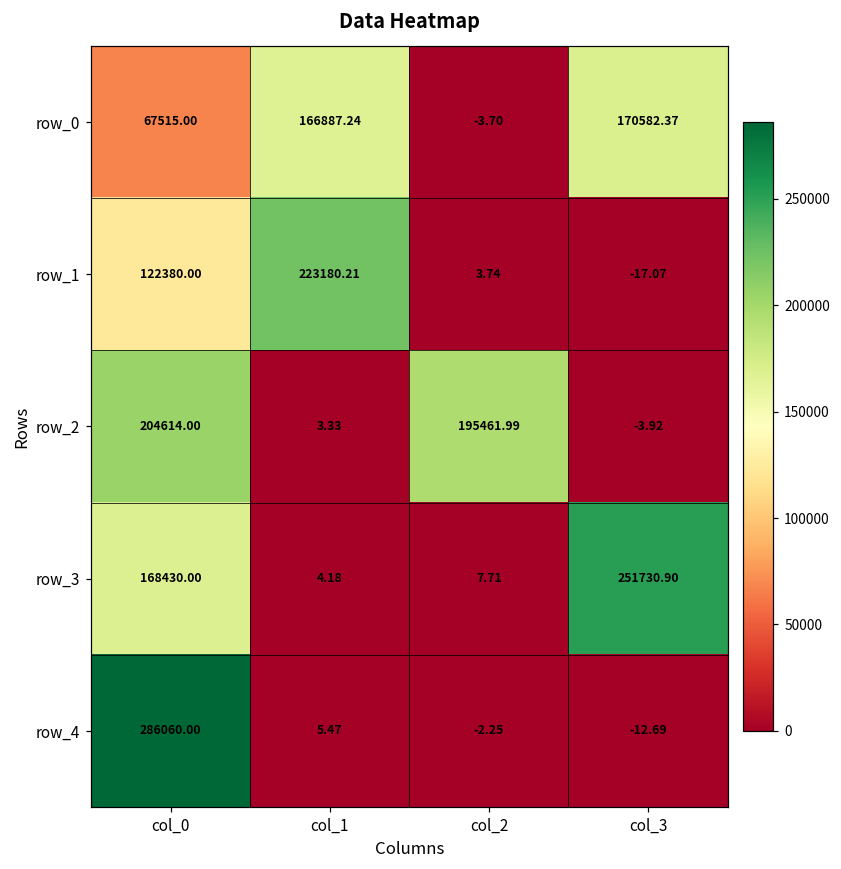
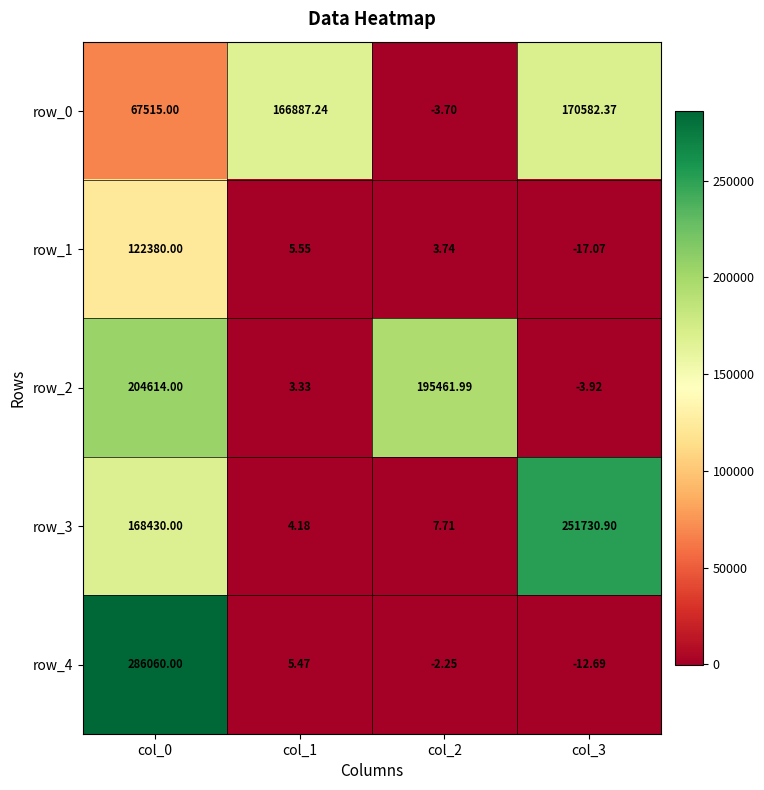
row_1, col_1: 223180.21 -> 5.55
